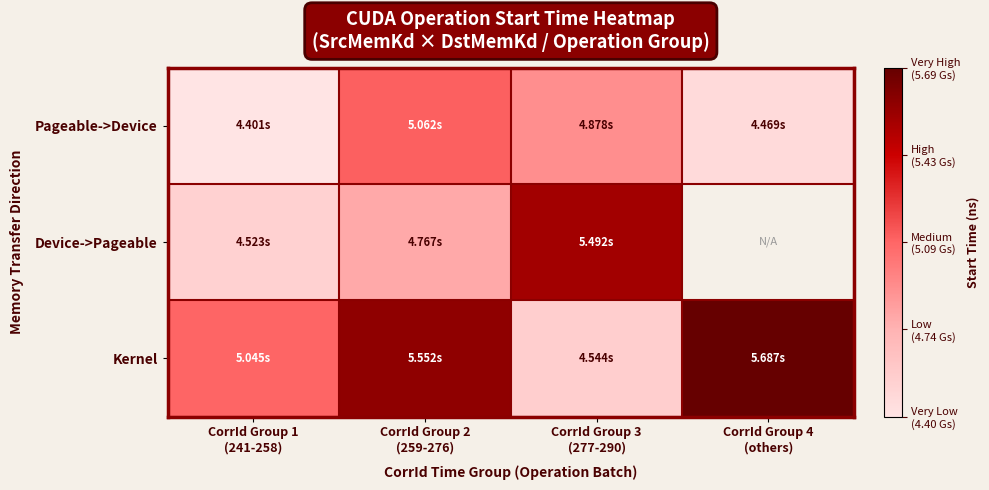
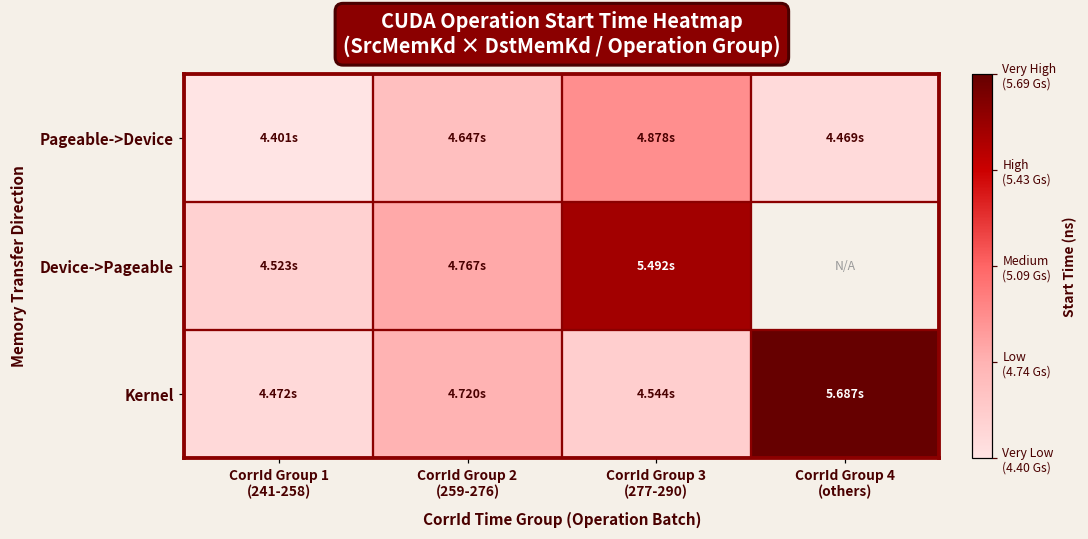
Pageable->Device, CorrId Group 2 (259-276): 5.062s -> 4.647s
Kernel, CorrId Group 1 (241-258): 5.045s -> 4.472s
Kernel, CorrId Group 2 (259-276): 5.552s -> 4.720s
